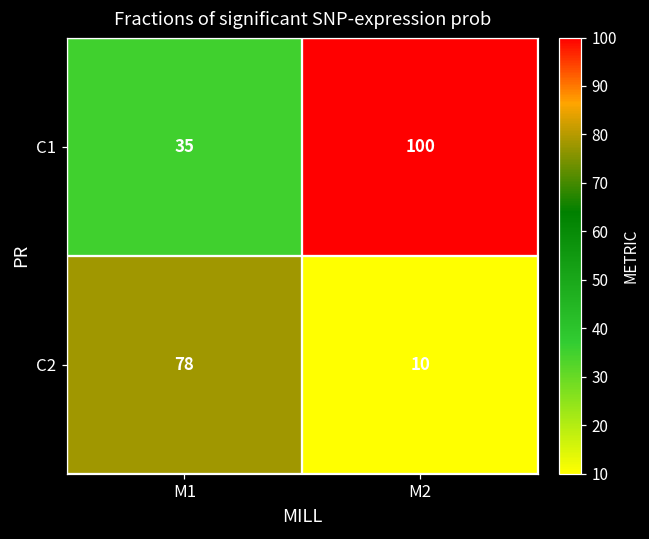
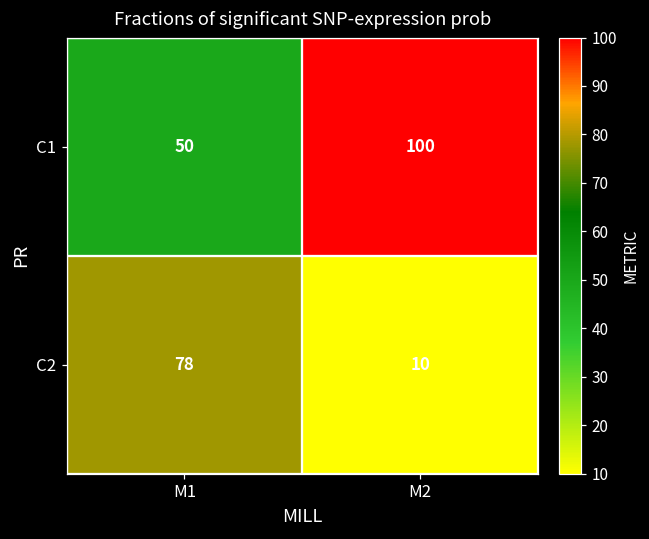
C1, M1: 35 -> 50
